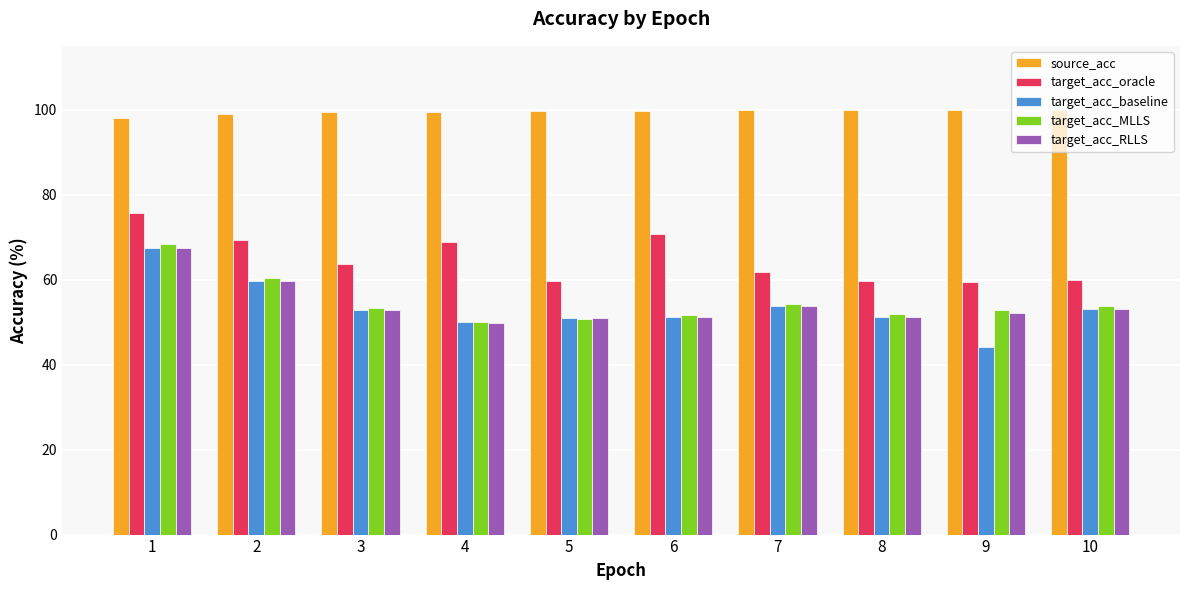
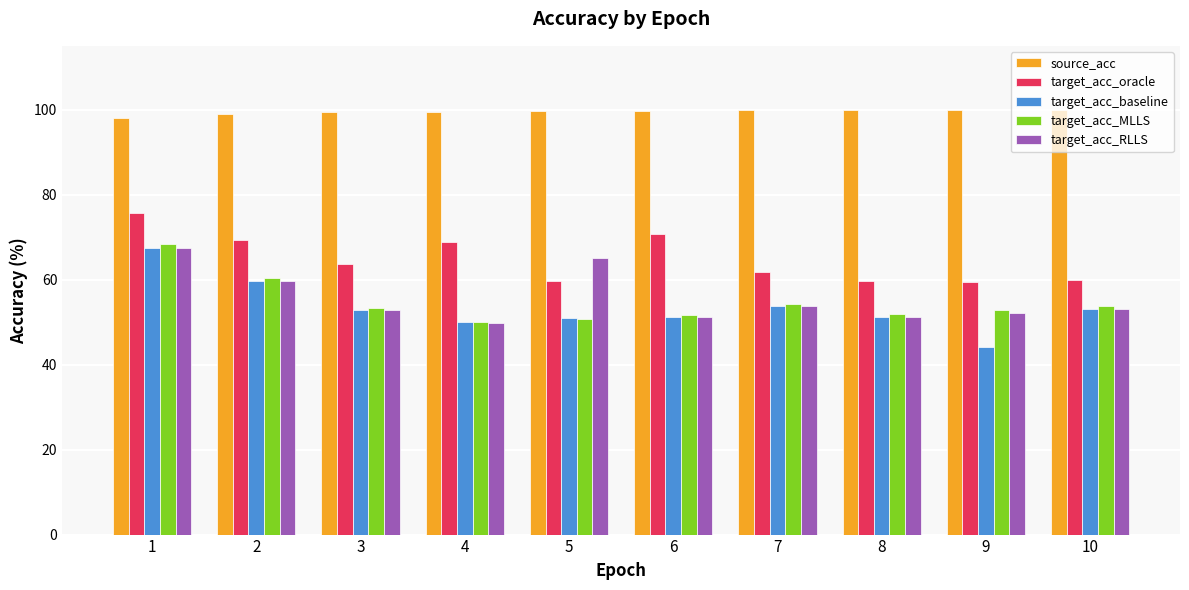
target_acc_RLLS, 5: 51 -> 65
